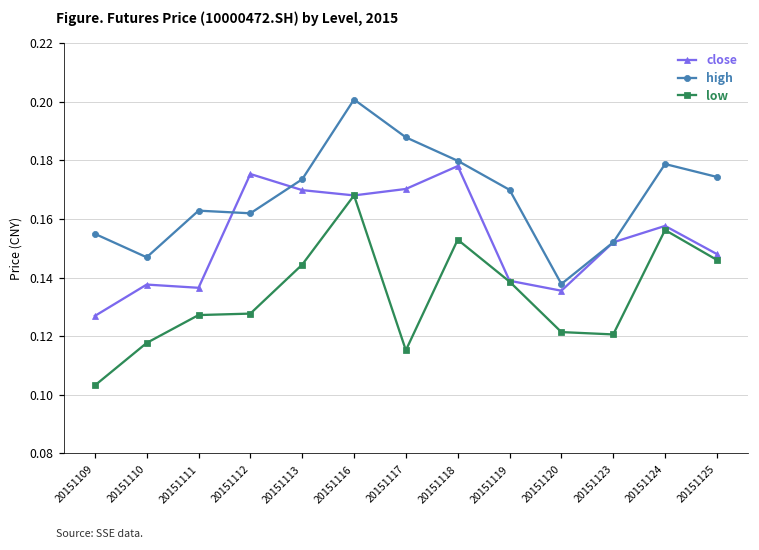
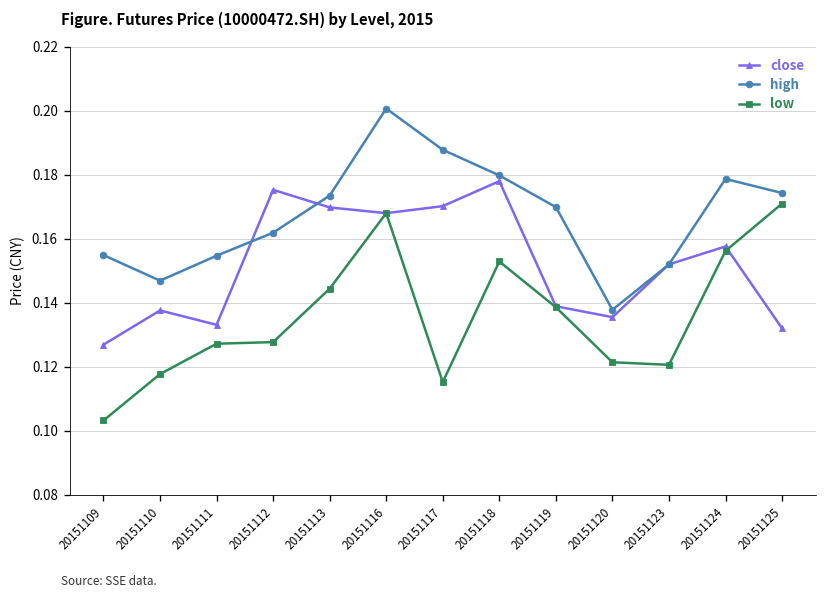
close, 20151111: 0.137 -> 0.133
high, 20151111: 0.163 -> 0.155
close, 20151125: 0.148 -> 0.132
low, 20151125: 0.146 -> 0.171
